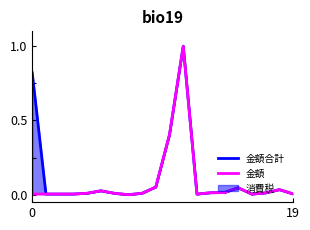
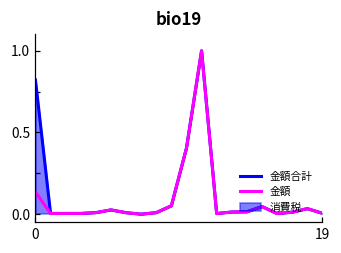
金額, 0: 0.00 -> 0.14
